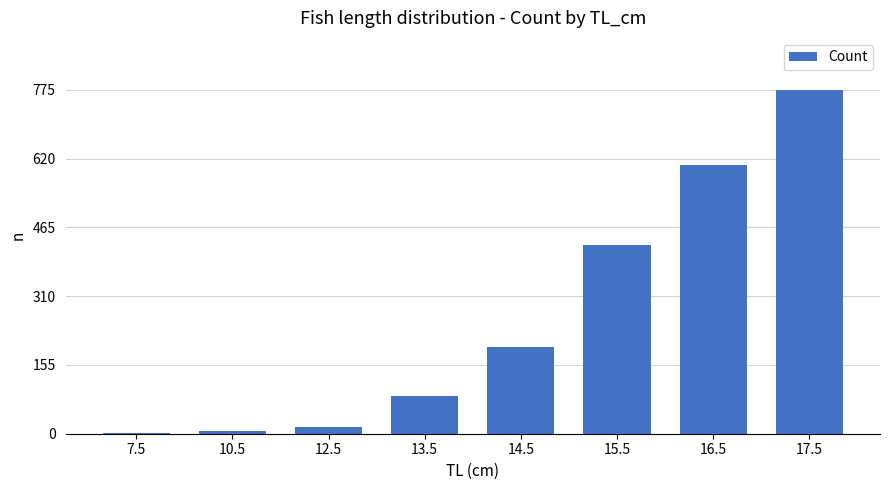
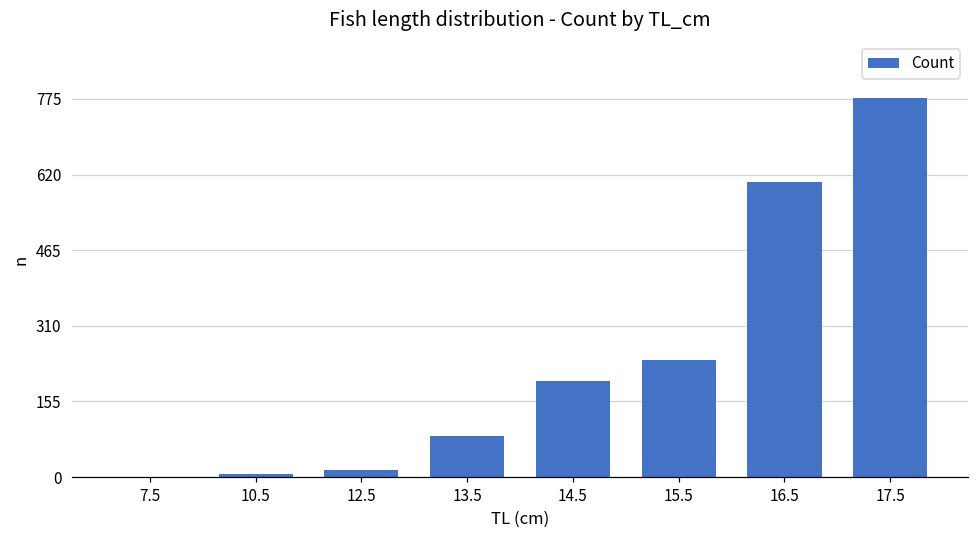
15.5: 430 -> 240
